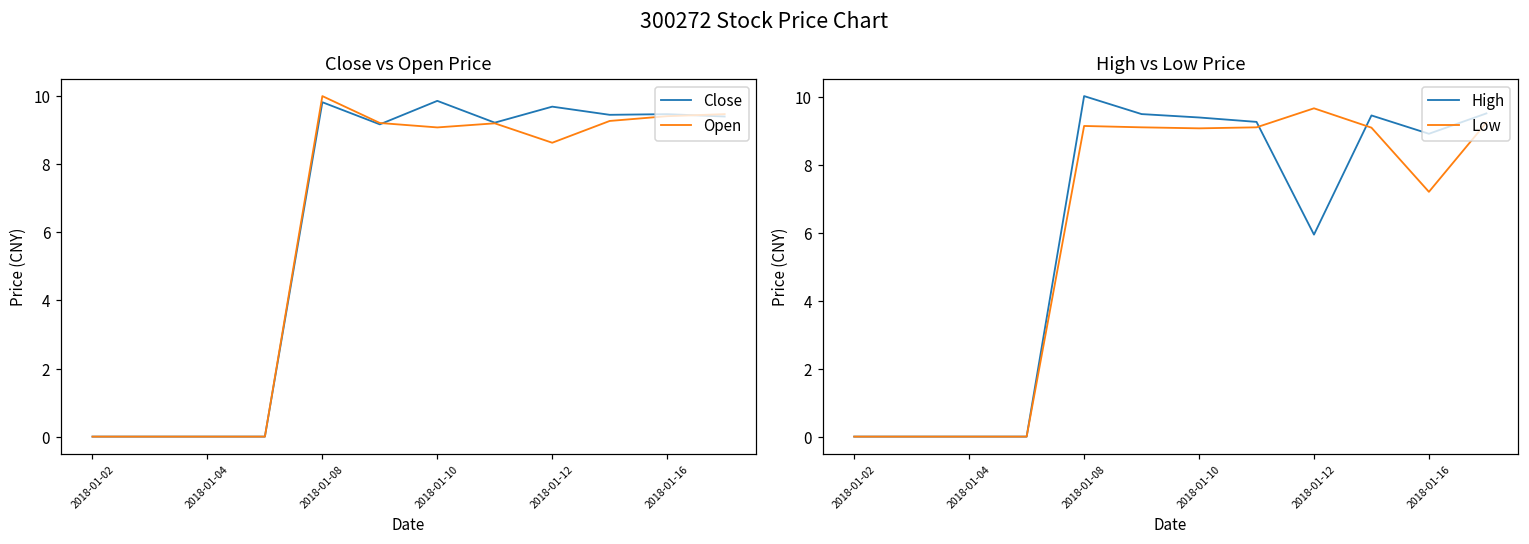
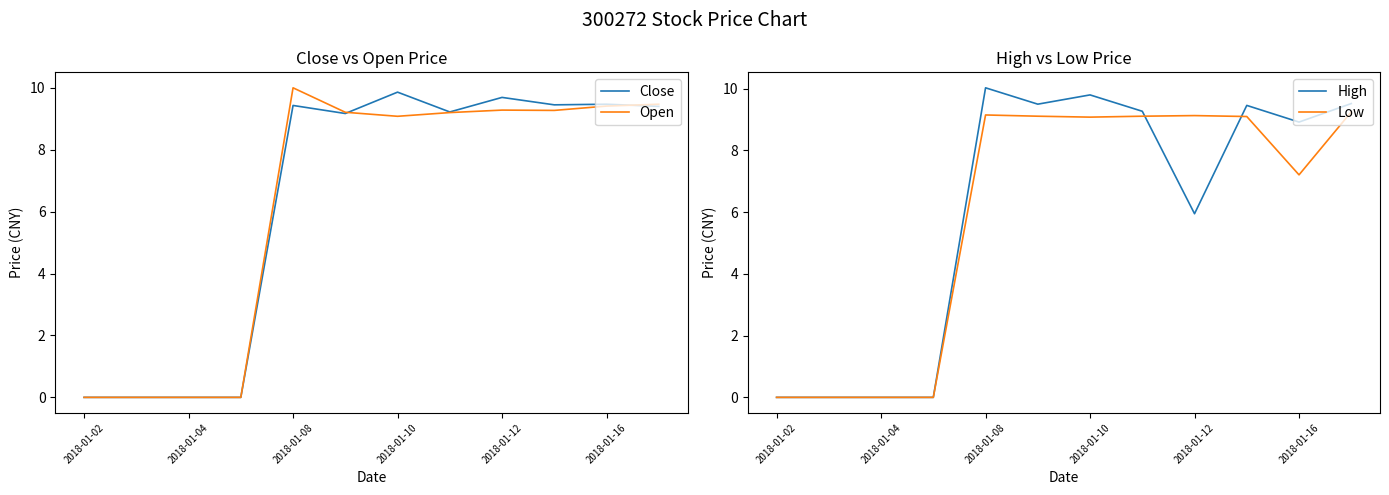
Close vs Open Price, Close, 2018-01-08: 9.8 -> 9.4
Close vs Open Price, Open, 2018-01-12: 8.6 -> 9.3
High vs Low Price, High, 2018-01-10: 9.4 -> 9.8
High vs Low Price, Low, 2018-01-12: 9.7 -> 9.1
